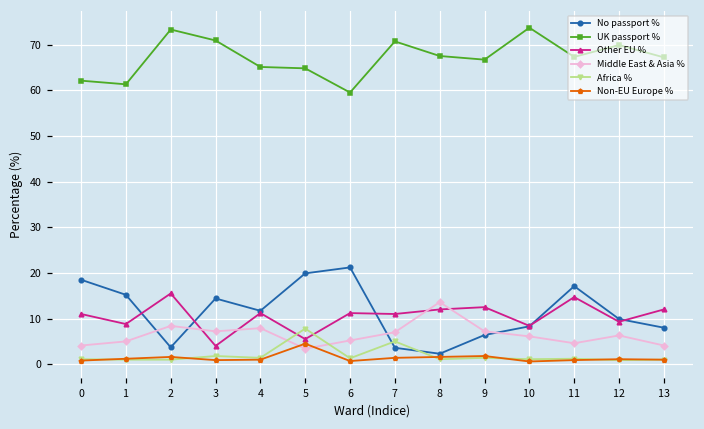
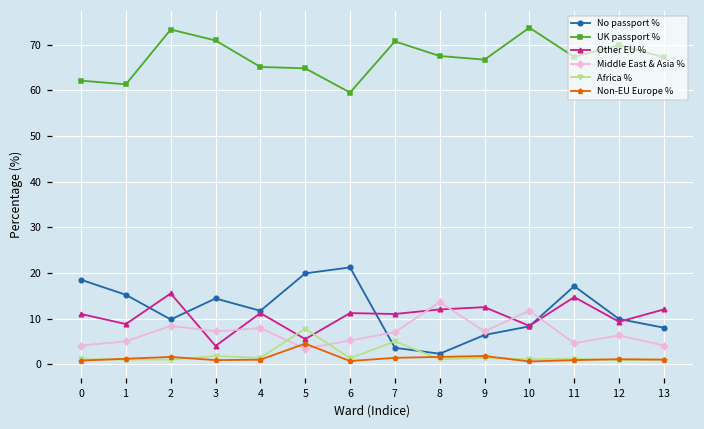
No passport %, 2: 4 -> 10
Middle East & Asia %, 10: 6 -> 12
